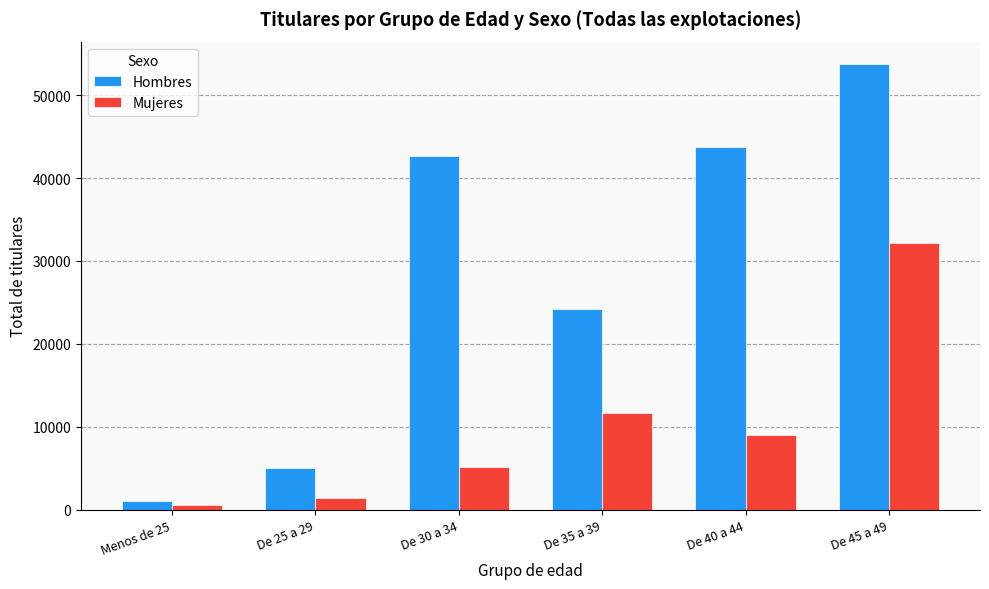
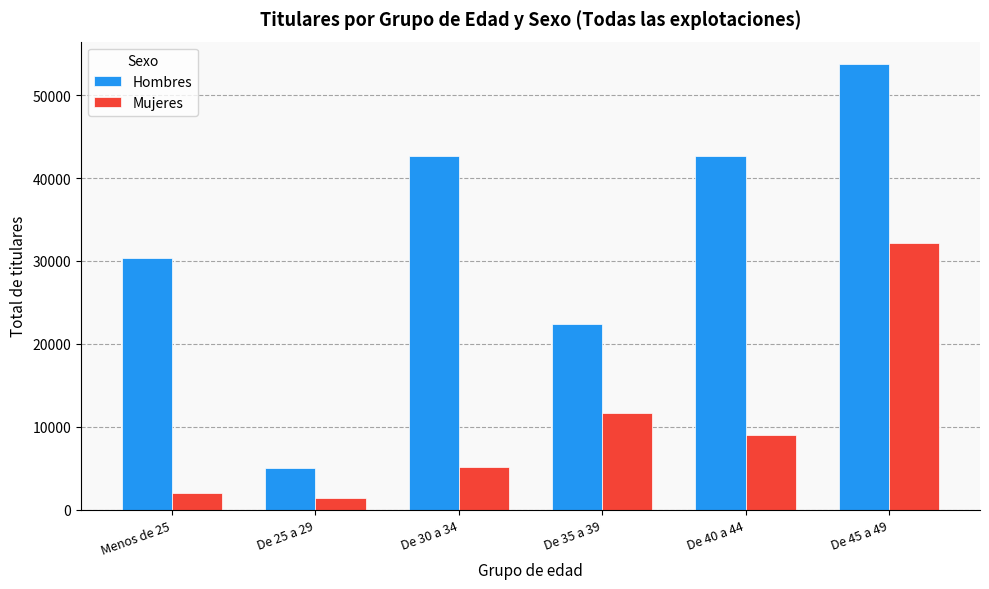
Hombres, Menos de 25: 1000 -> 30000
Mujeres, Menos de 25: 1000 -> 2000
Hombres, De 35 a 39: 24000 -> 22000
Hombres, De 40 a 44: 44000 -> 43000
